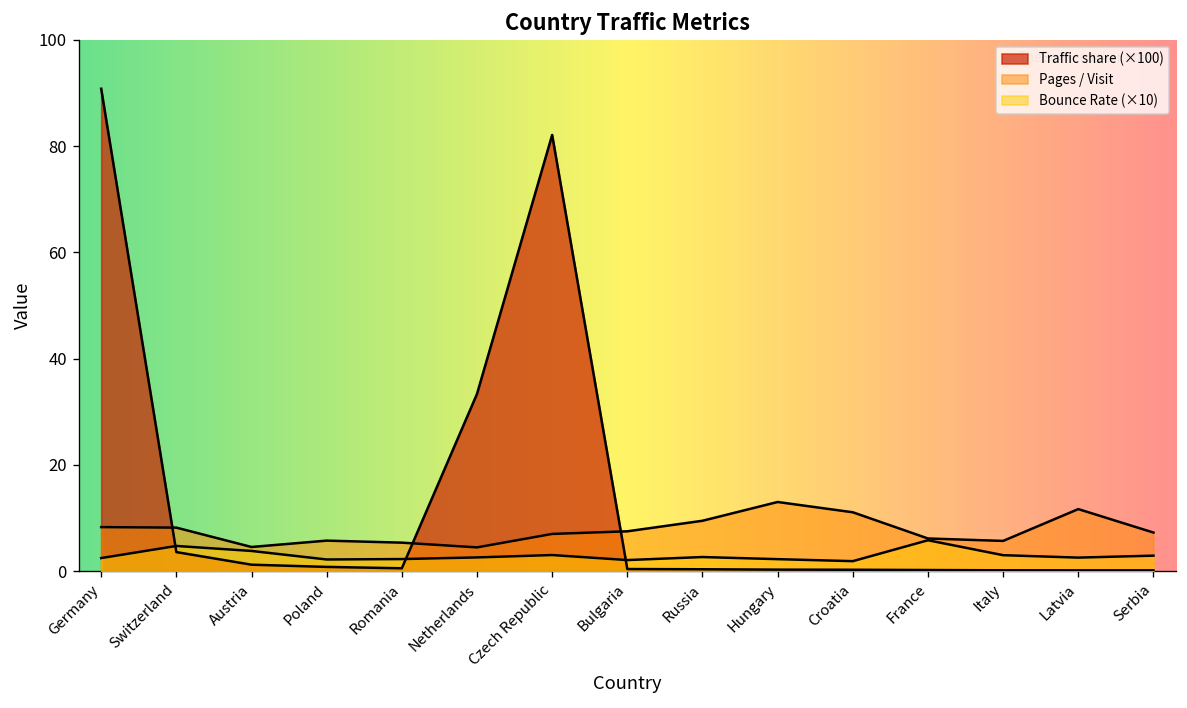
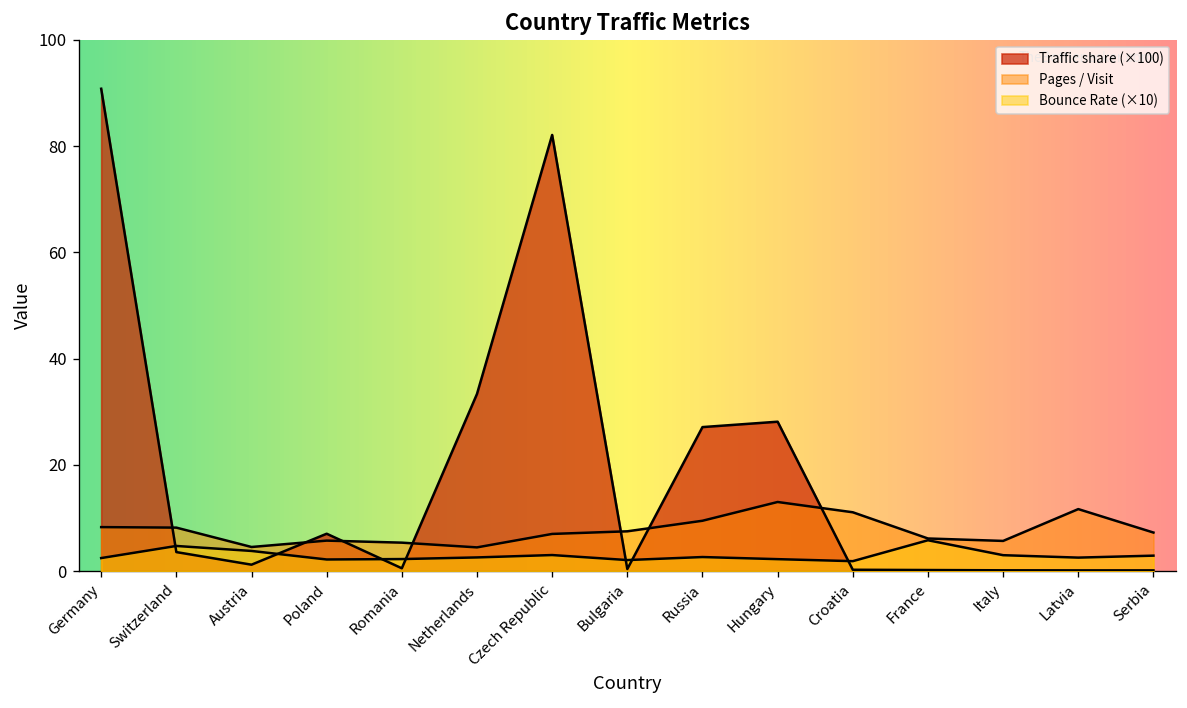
Traffic share (×100), Poland: 1 -> 7
Traffic share (×100), Russia: 0 -> 27
Traffic share (×100), Hungary: 0 -> 28
